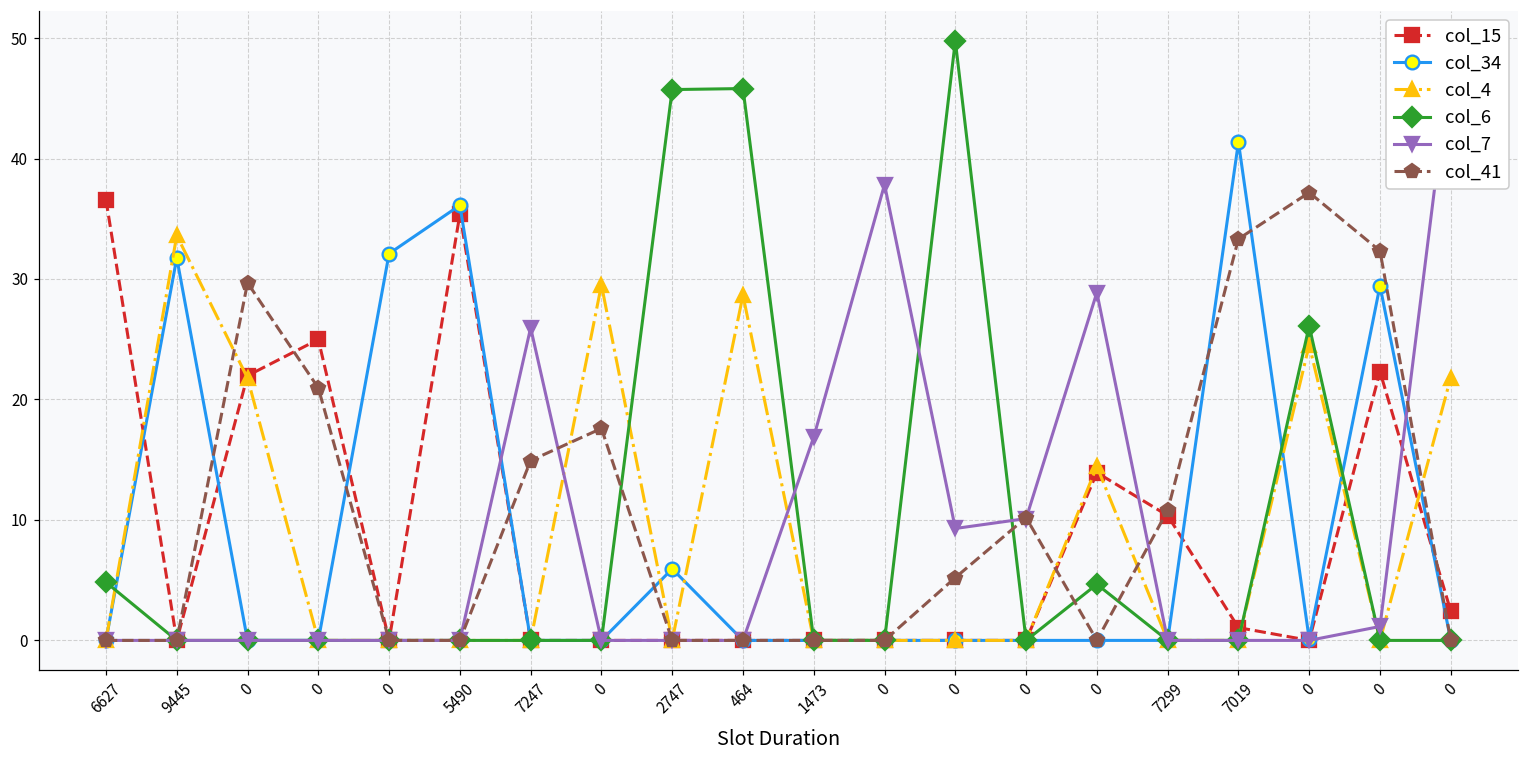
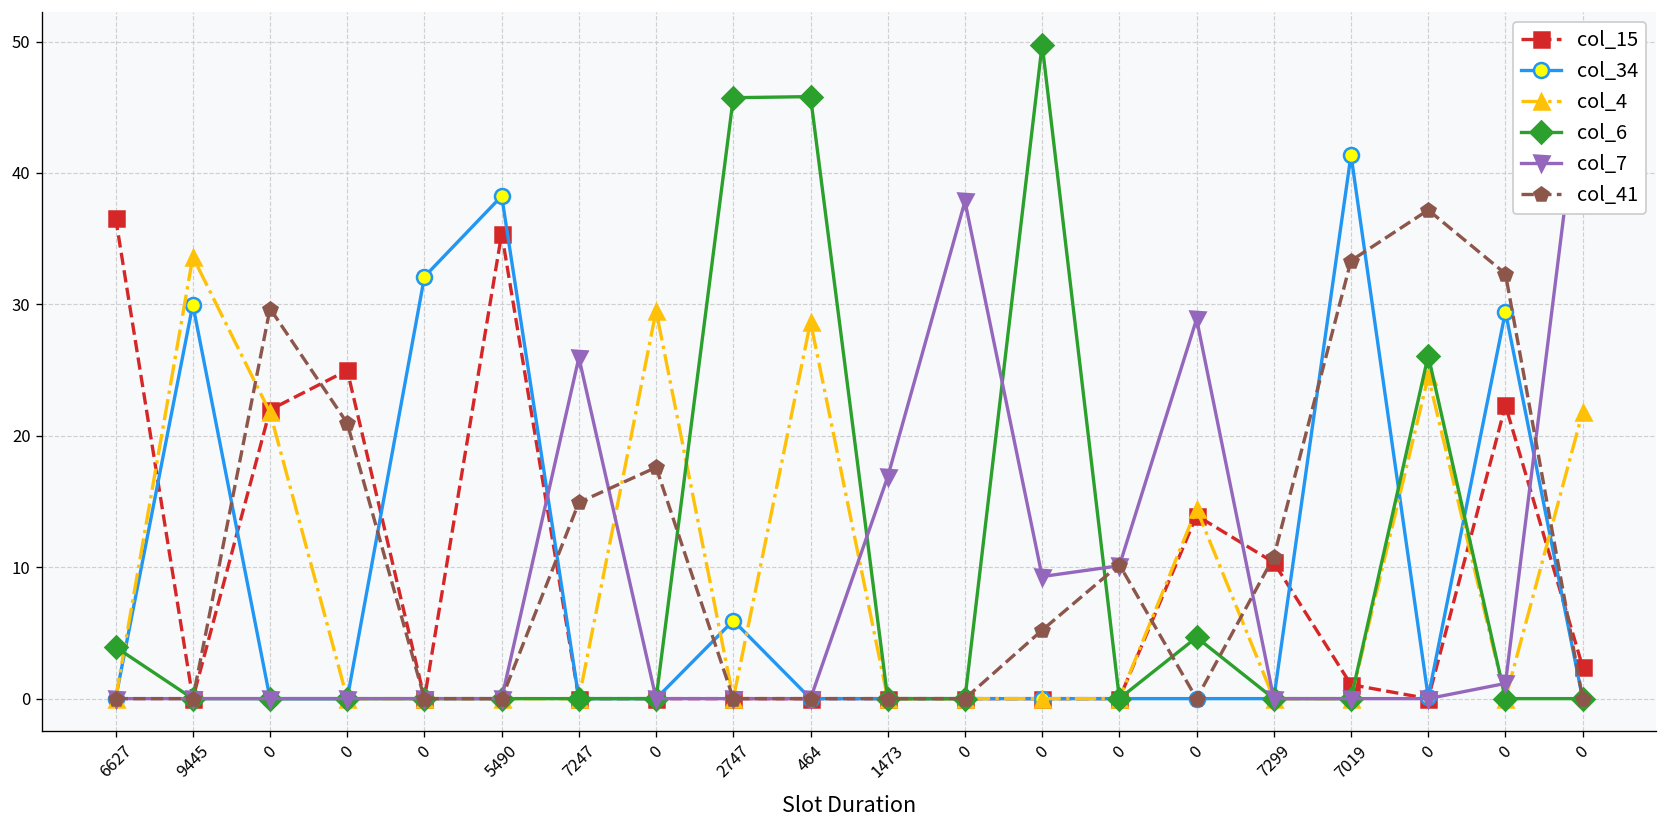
col_6, 6627: 4.8 -> 3.9
col_34, 9445: 31.7 -> 30.0
col_34, 5490: 36.1 -> 38.2
